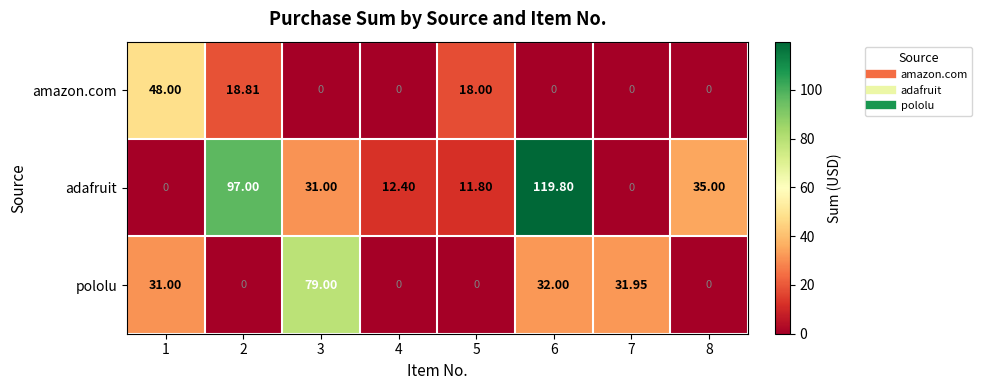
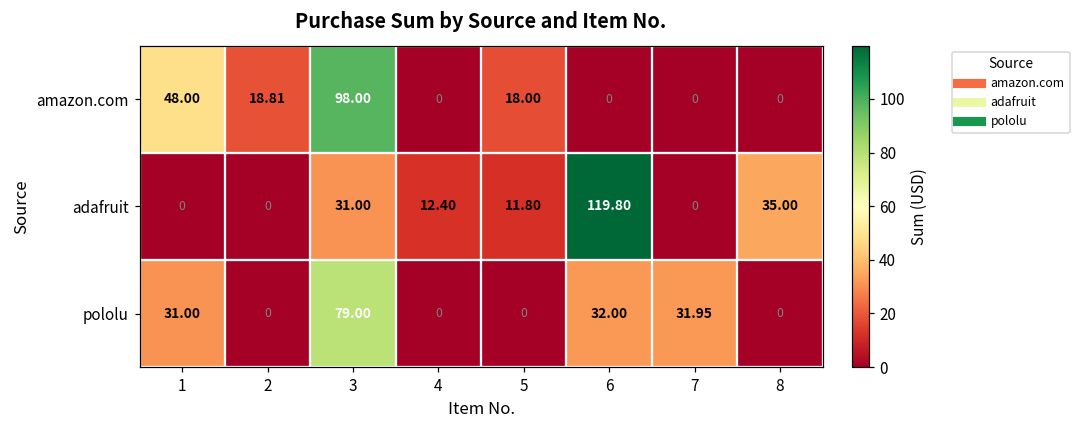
amazon.com, 3: 0 -> 98.00
adafruit, 2: 97.00 -> 0
